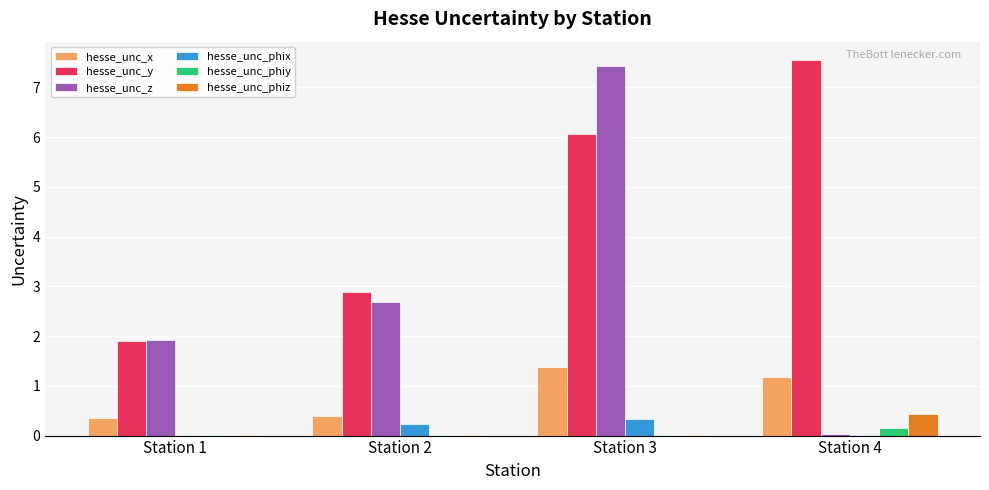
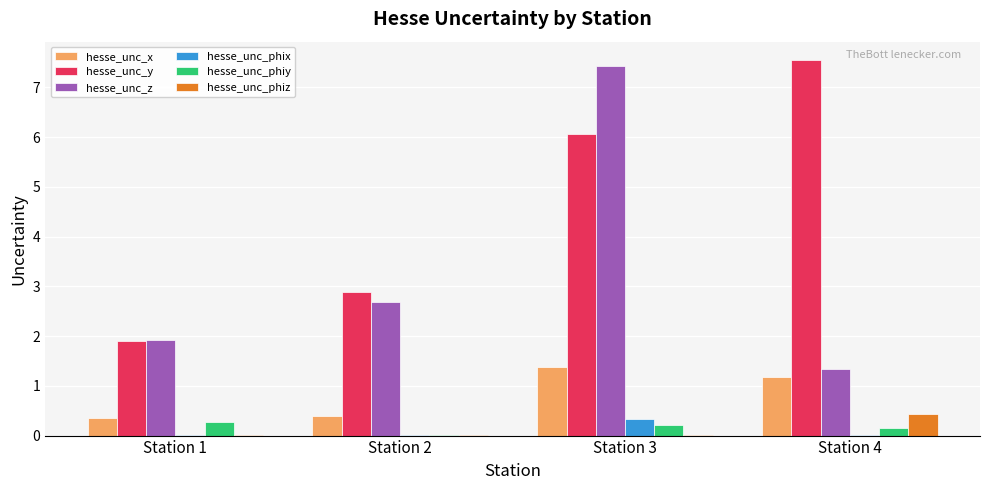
hesse_unc_phiy, Station 1: 0.0 -> 0.3
hesse_unc_phix, Station 2: 0.2 -> 0.0
hesse_unc_phiy, Station 3: 0.0 -> 0.2
hesse_unc_z, Station 4: 0.0 -> 1.3
